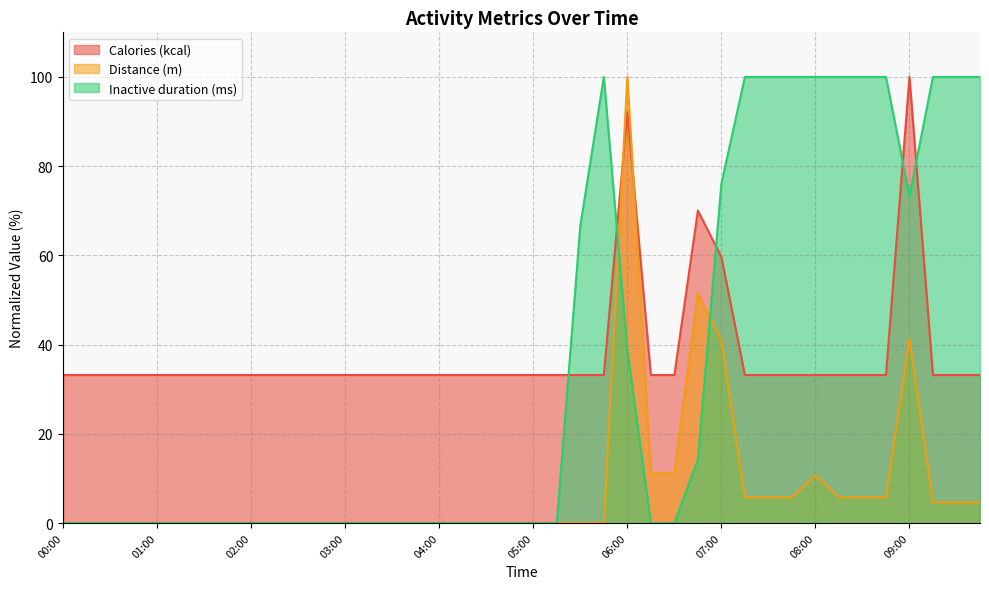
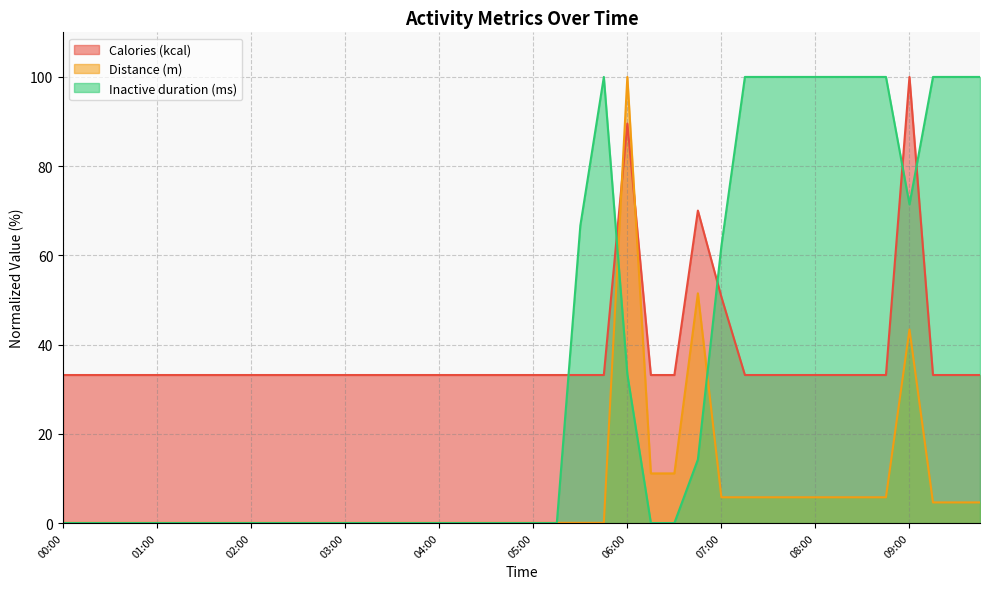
Calories (kcal), 06:00: 92 -> 90
Inactive duration (ms), 06:00: 39 -> 33
Calories (kcal), 07:00: 60 -> 51
Distance (m), 07:00: 41 -> 6
Inactive duration (ms), 07:00: 76 -> 62
Distance (m), 08:00: 11 -> 6
Distance (m), 09:00: 41 -> 43
Inactive duration (ms), 09:00: 73 -> 71
